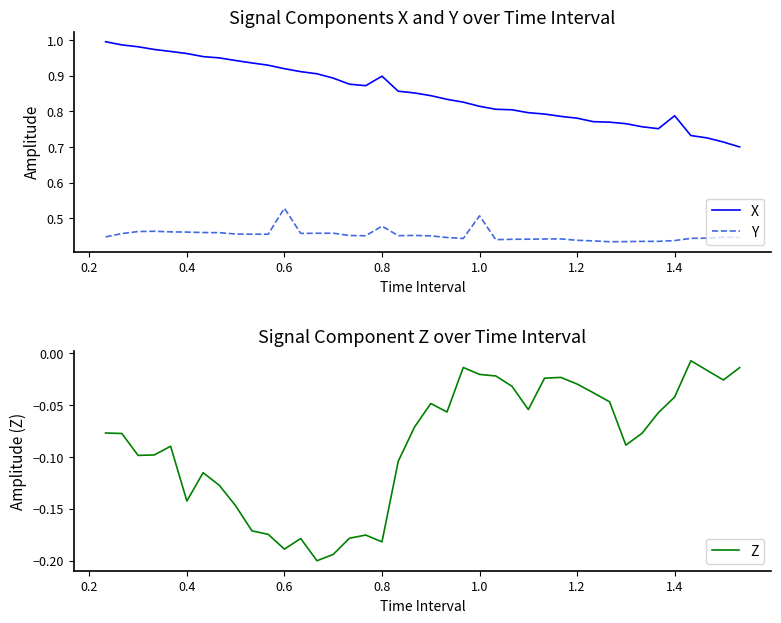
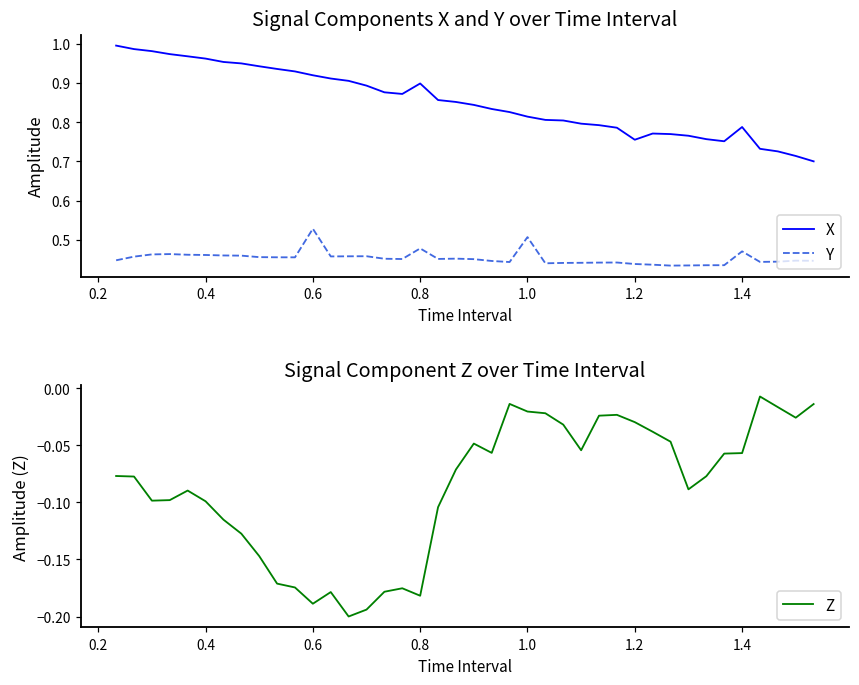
Signal Components X and Y over Time Interval, X, 1.2: 0.78 -> 0.76
Signal Components X and Y over Time Interval, Y, 1.4: 0.44 -> 0.47
Signal Component Z over Time Interval, 0.4: -0.142 -> -0.099
Signal Component Z over Time Interval, 1.4: -0.042 -> -0.057
